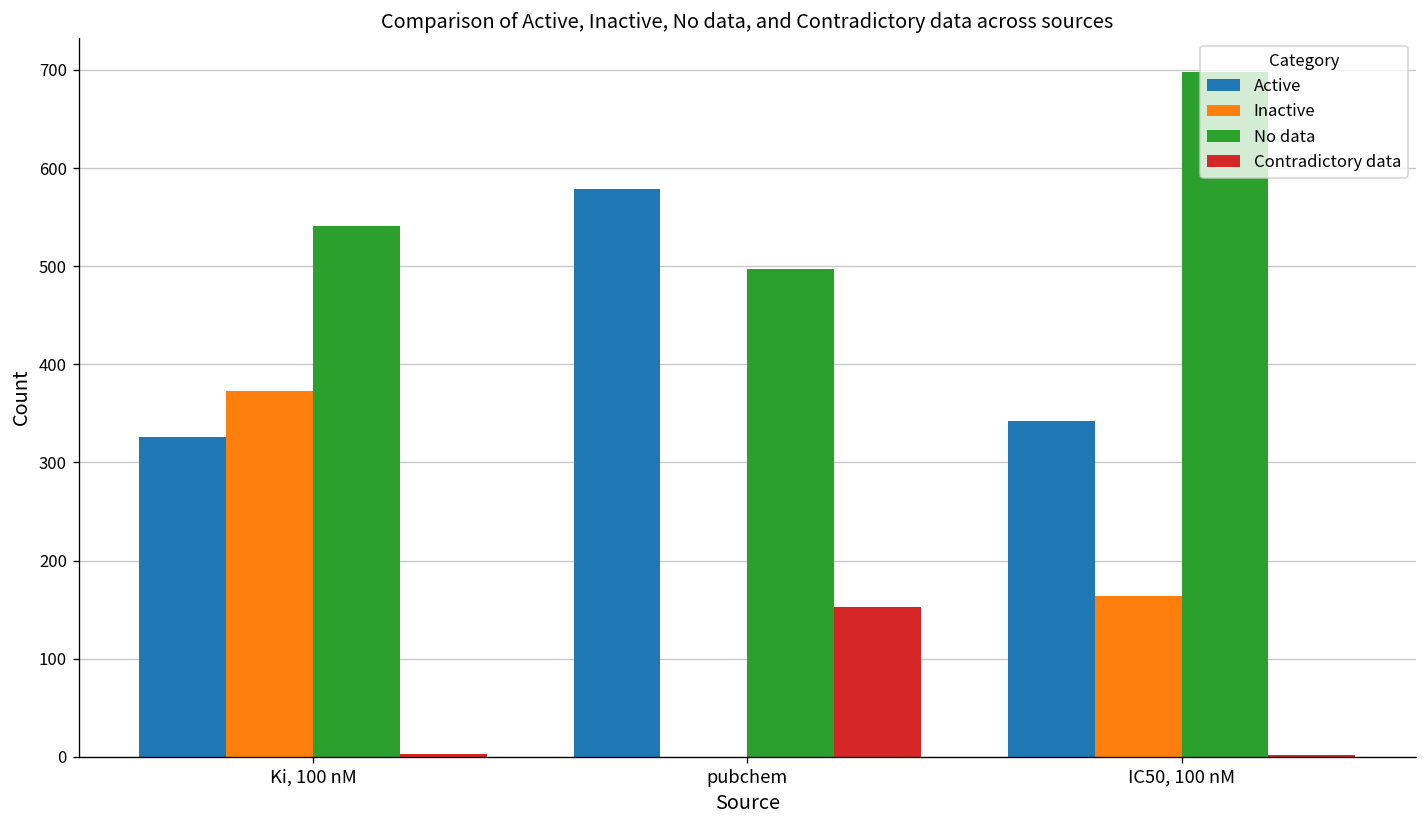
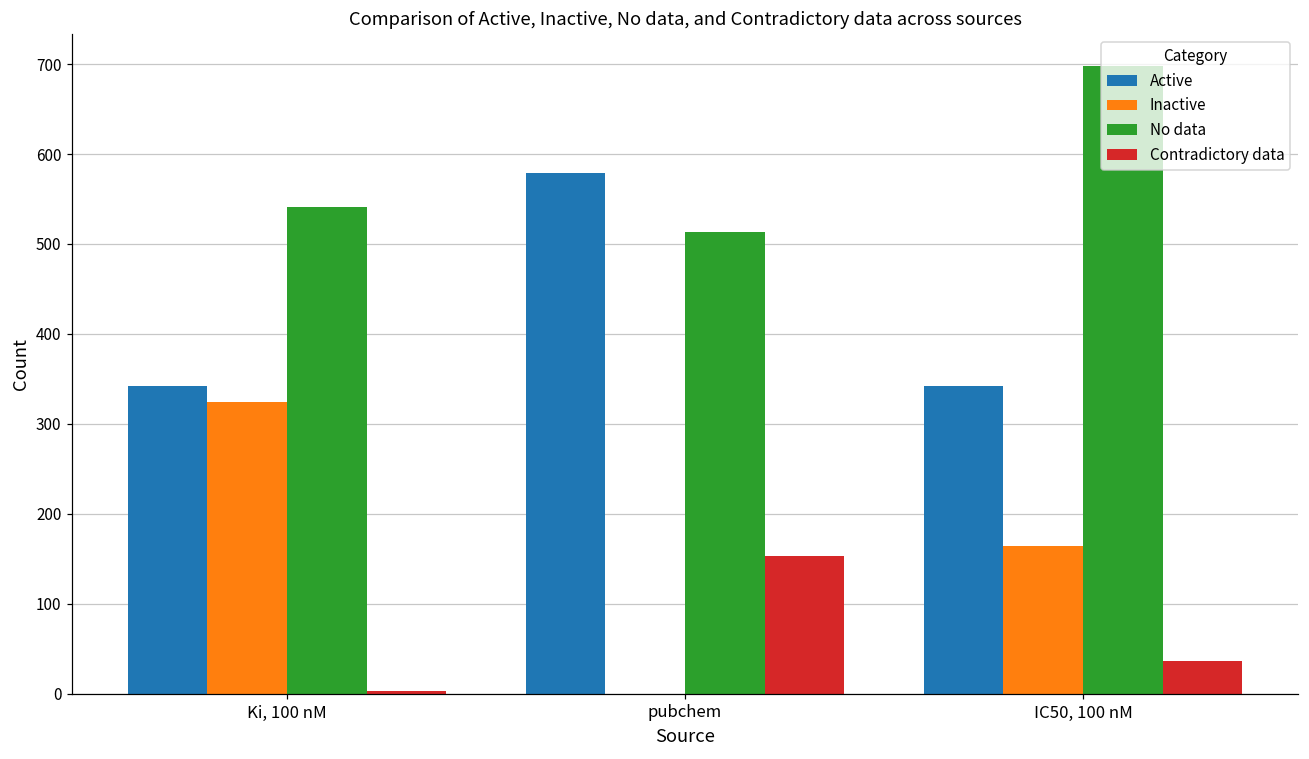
Active, Ki, 100 nM: 330 -> 340
Inactive, Ki, 100 nM: 370 -> 320
No data, pubchem: 500 -> 510
Contradictory data, IC50, 100 nM: 0 -> 40
